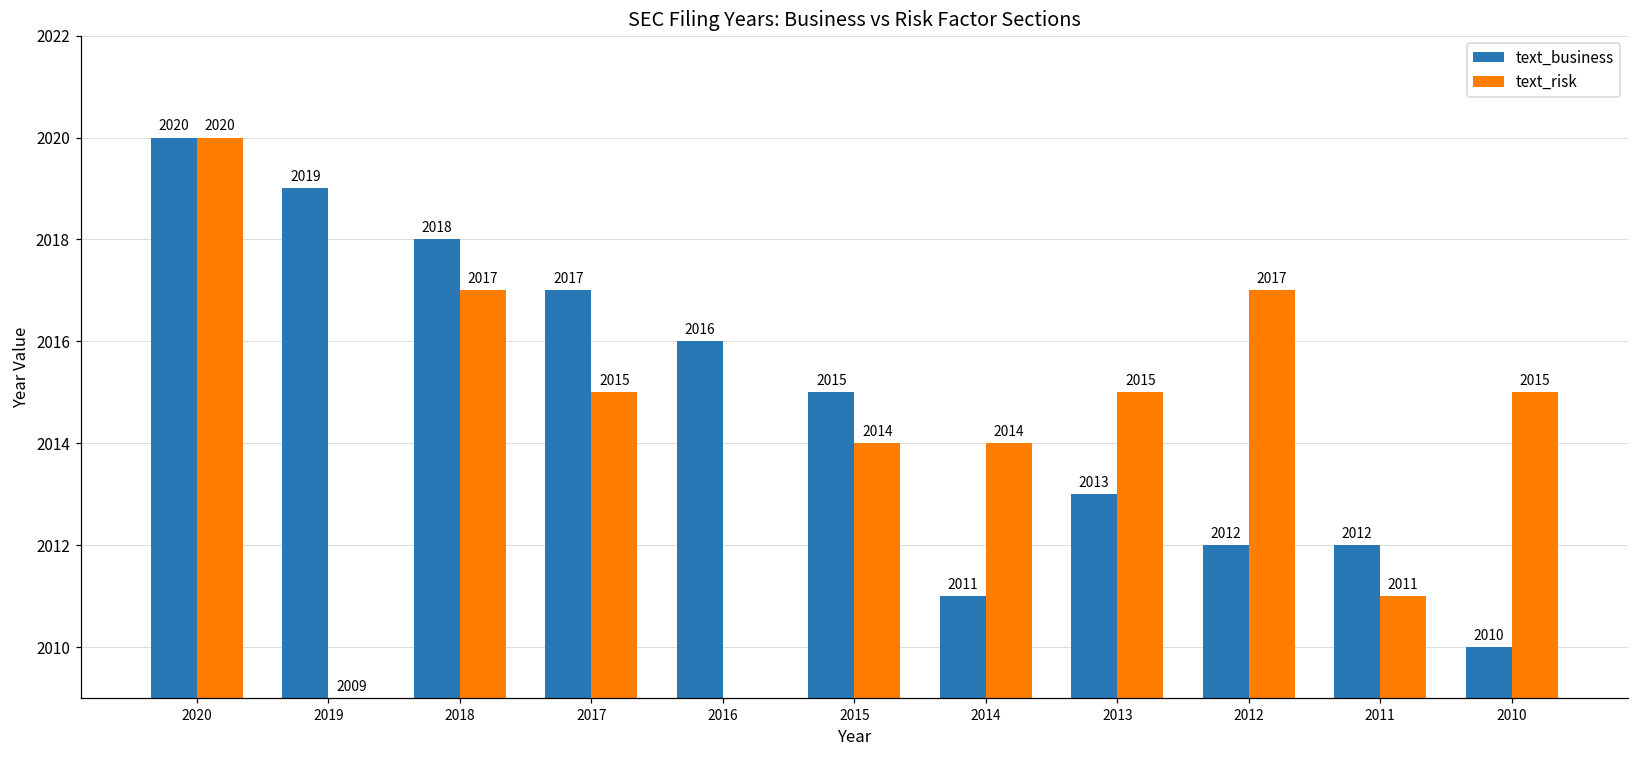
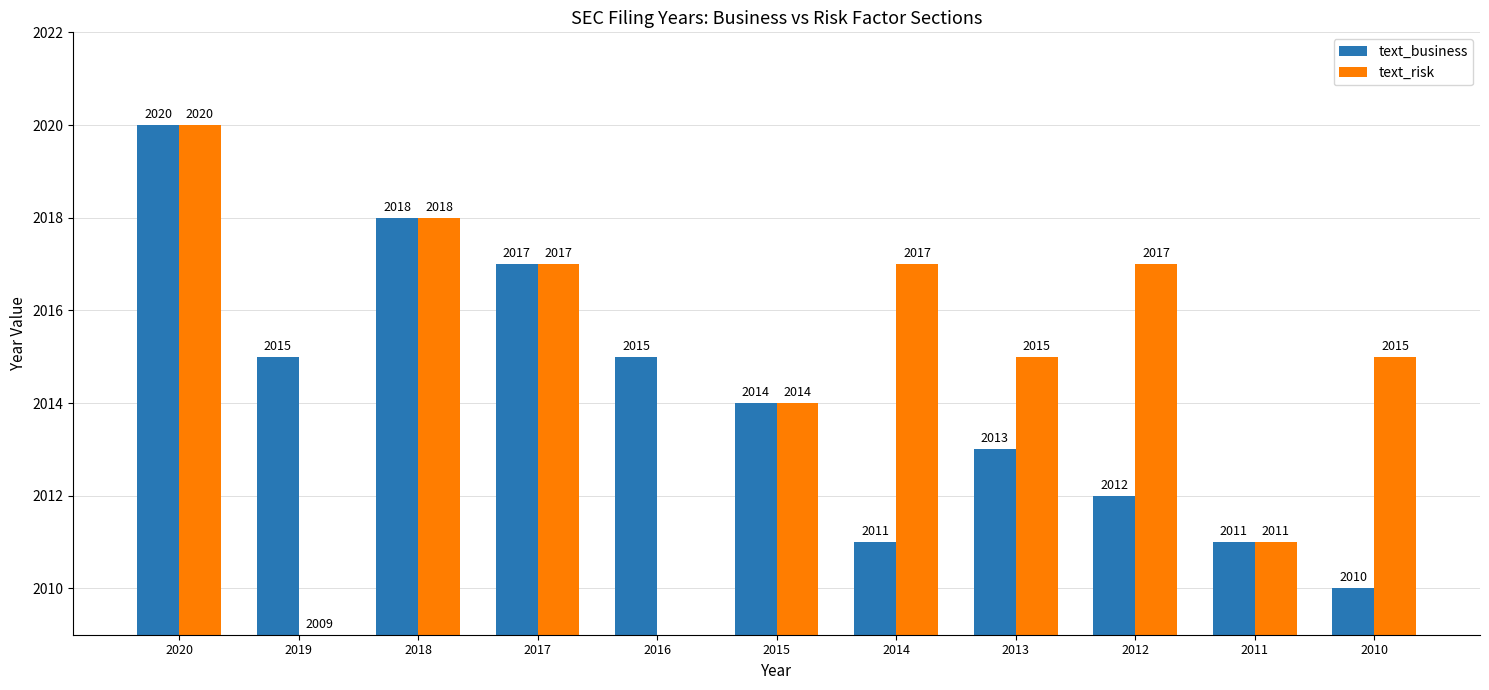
text_business, 2019: 2019 -> 2015
text_risk, 2018: 2017 -> 2018
text_risk, 2017: 2015 -> 2017
text_business, 2016: 2016 -> 2015
text_business, 2015: 2015 -> 2014
text_risk, 2014: 2014 -> 2017
text_business, 2011: 2012 -> 2011
